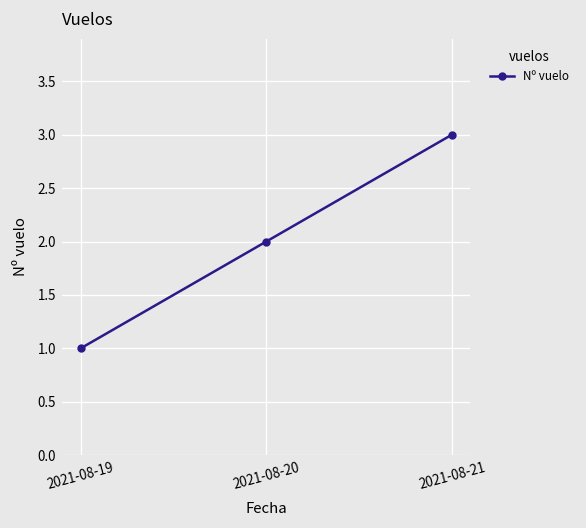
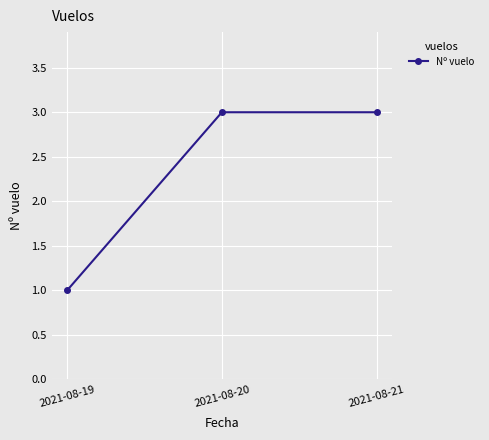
2021-08-20: 2 -> 3
